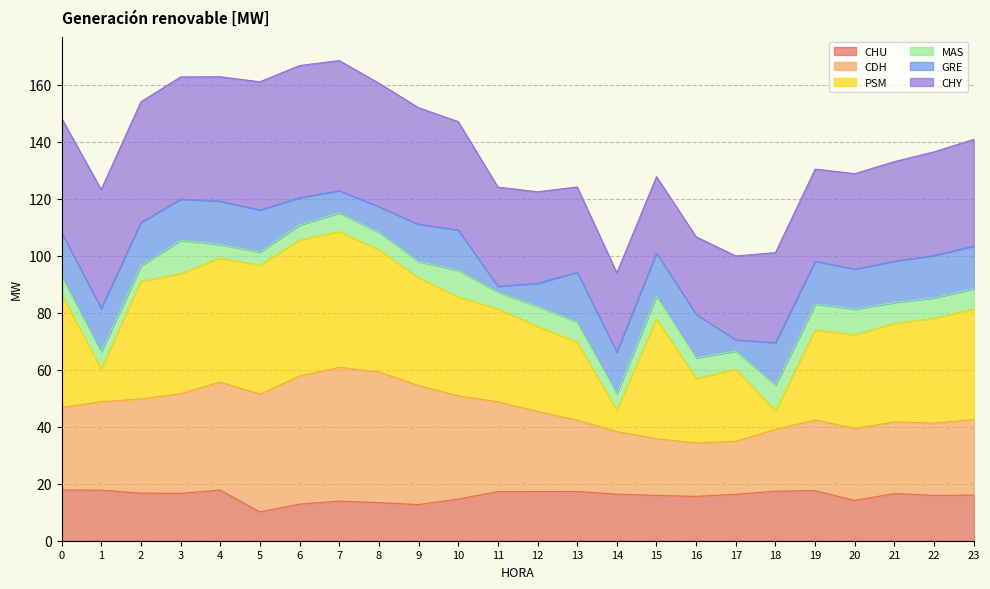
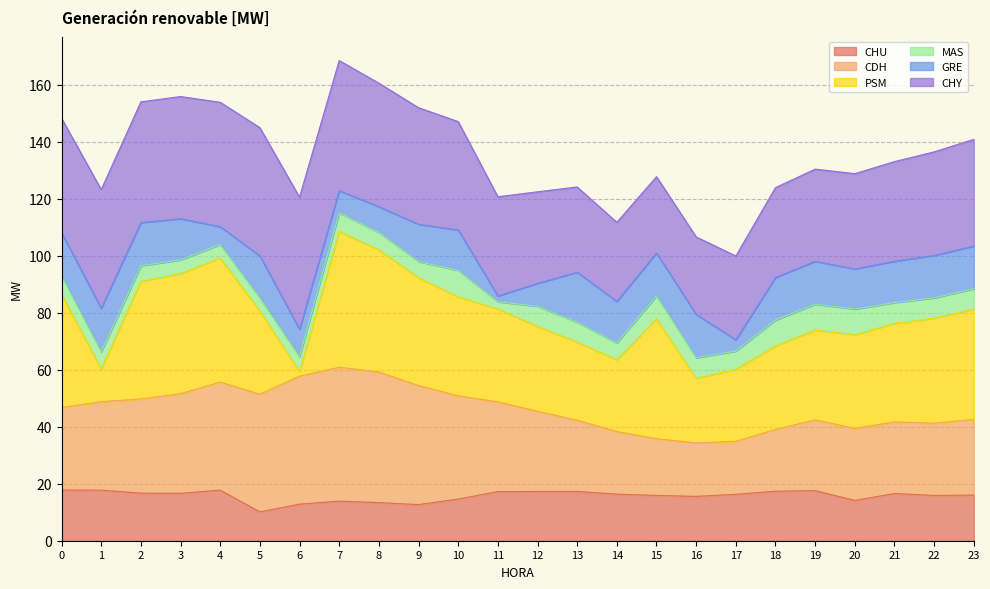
MAS, 3: 12 -> 5
GRE, 4: 15 -> 6
PSM, 5: 45 -> 29
PSM, 6: 48 -> 2
MAS, 11: 6 -> 3
PSM, 14: 7 -> 25
PSM, 18: 6 -> 29
